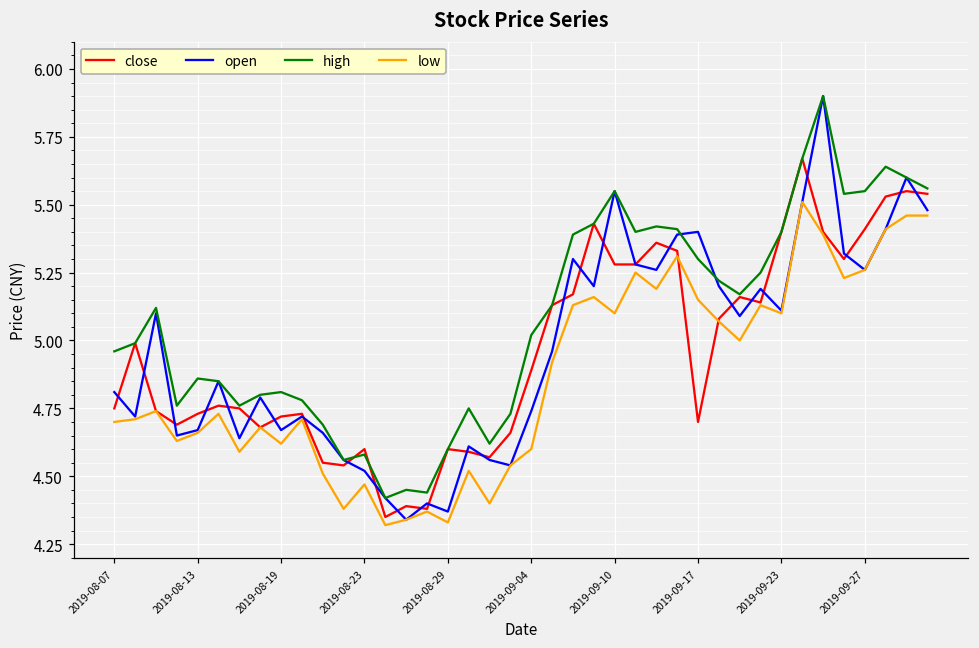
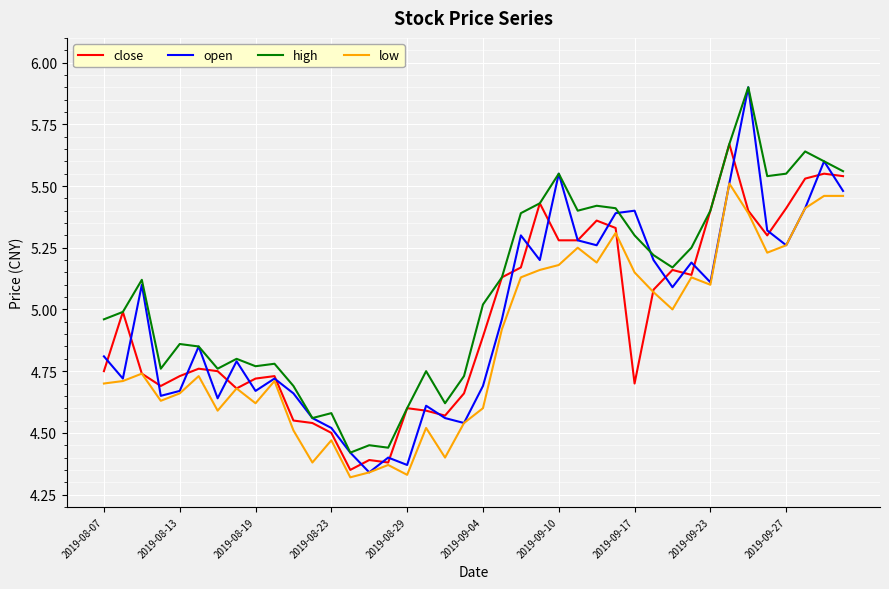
high, 2019-08-19: 4.81 -> 4.77
close, 2019-08-23: 4.6 -> 4.5
open, 2019-09-04: 4.74 -> 4.69
low, 2019-09-10: 5.10 -> 5.18
